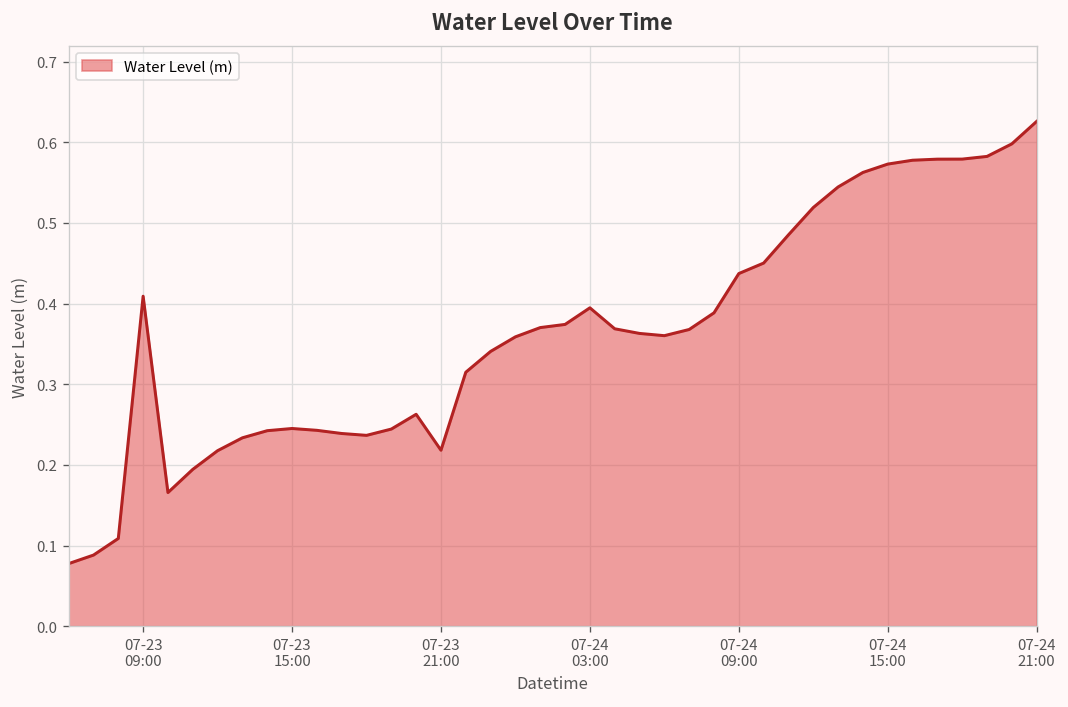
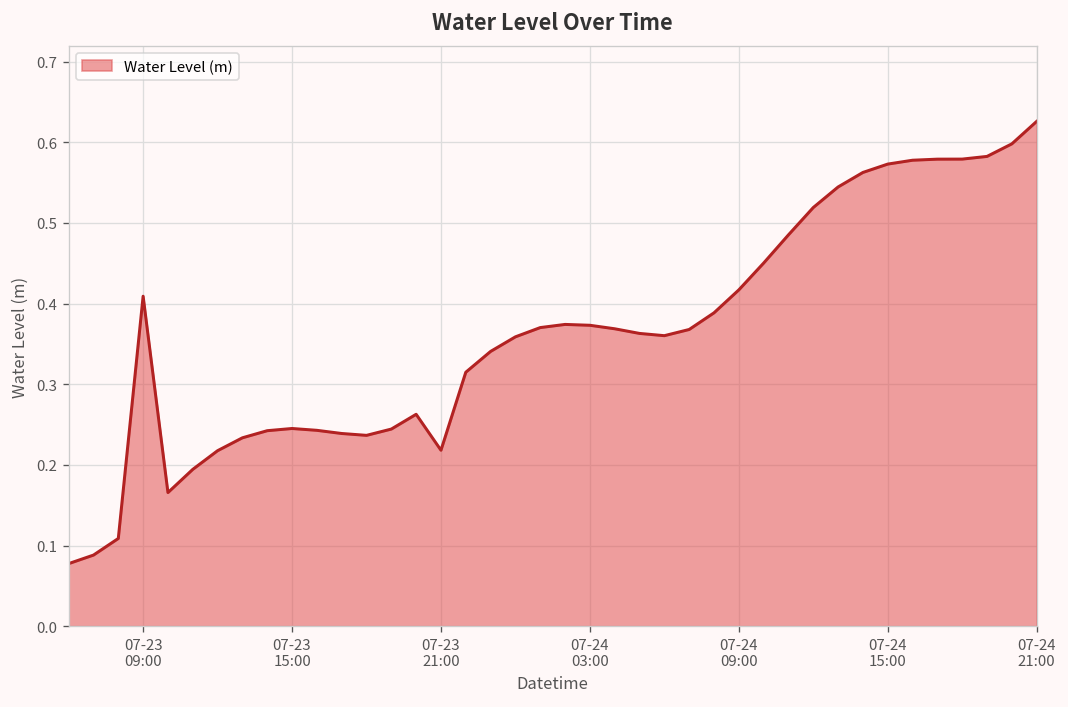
07-24 03:00: 0.39 -> 0.37
07-24 09:00: 0.44 -> 0.42
